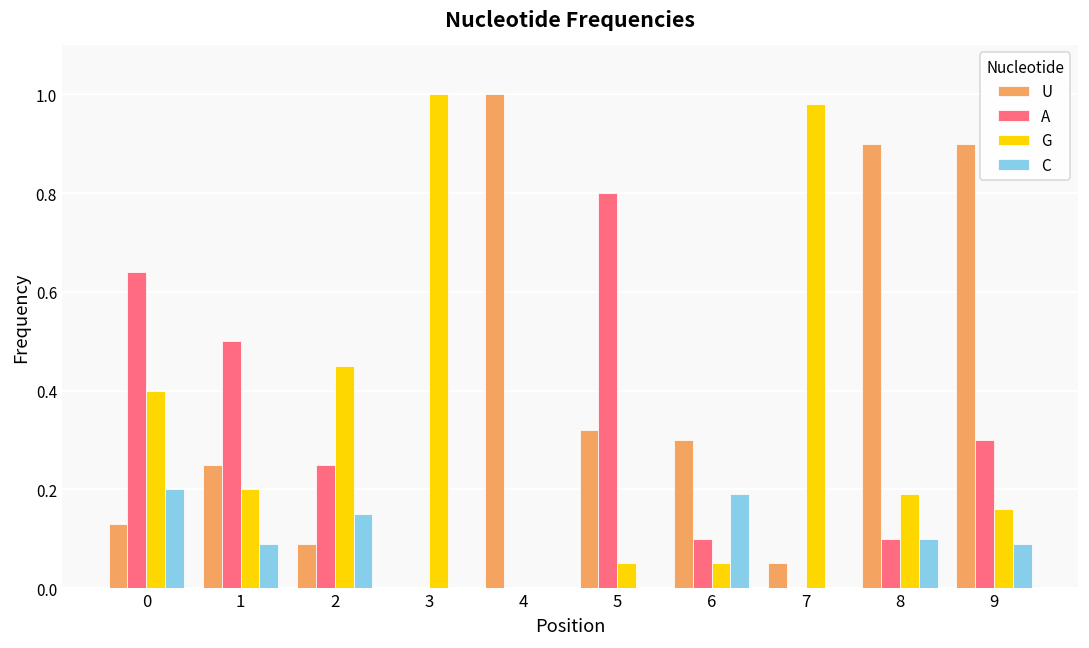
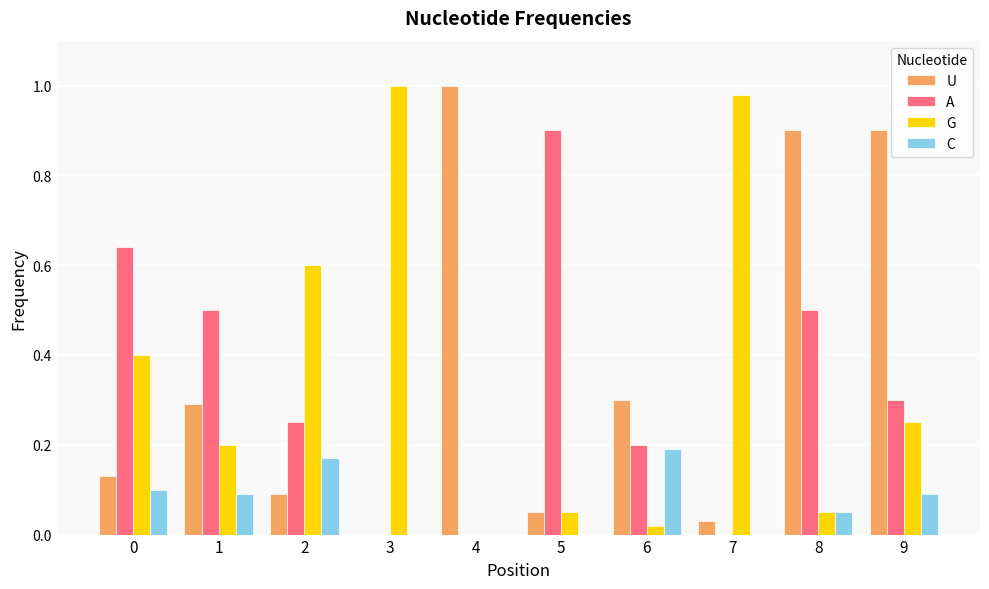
C, 0: 0.2 -> 0.1
U, 1: 0.25 -> 0.29
G, 2: 0.45 -> 0.60
C, 2: 0.15 -> 0.17
U, 5: 0.32 -> 0.05
A, 5: 0.8 -> 0.9
A, 6: 0.1 -> 0.2
G, 6: 0.05 -> 0.02
U, 7: 0.05 -> 0.03
A, 8: 0.1 -> 0.5
G, 8: 0.19 -> 0.05
C, 8: 0.10 -> 0.05
G, 9: 0.16 -> 0.25
